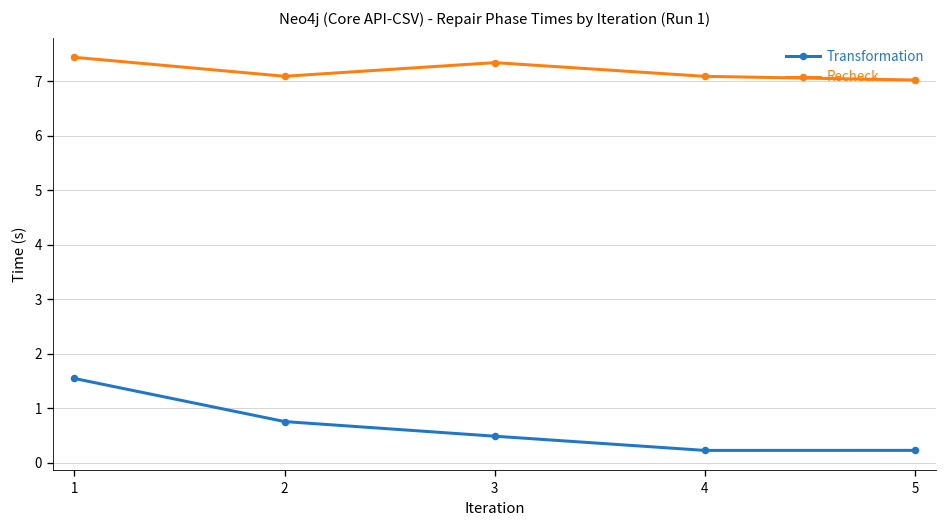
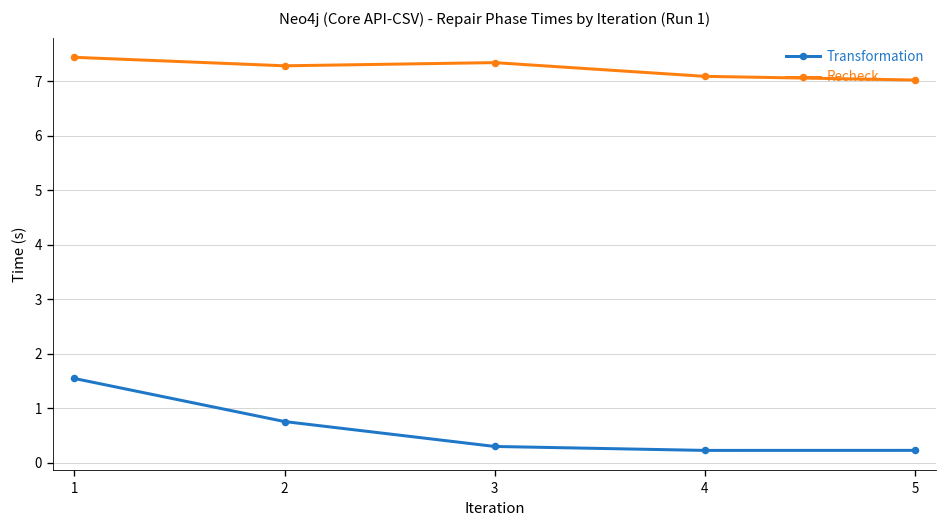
Recheck, 2: 7.1 -> 7.3
Transformation, 3: 0.5 -> 0.3
